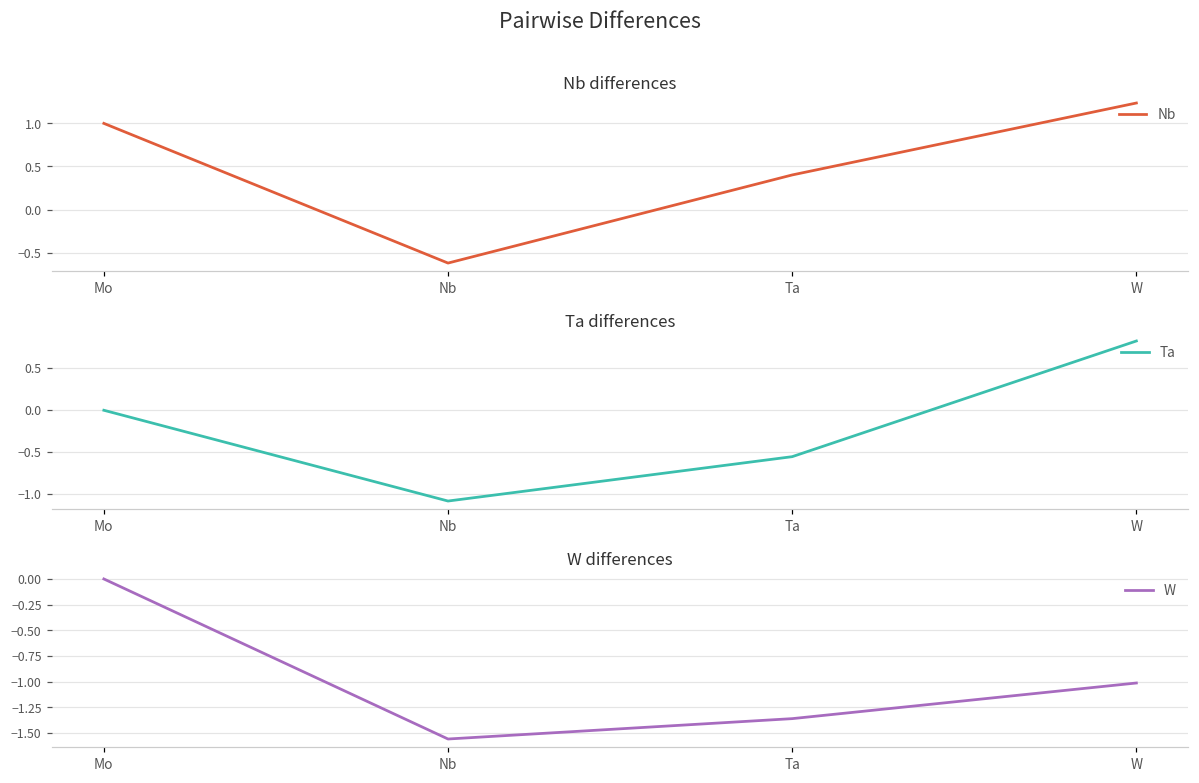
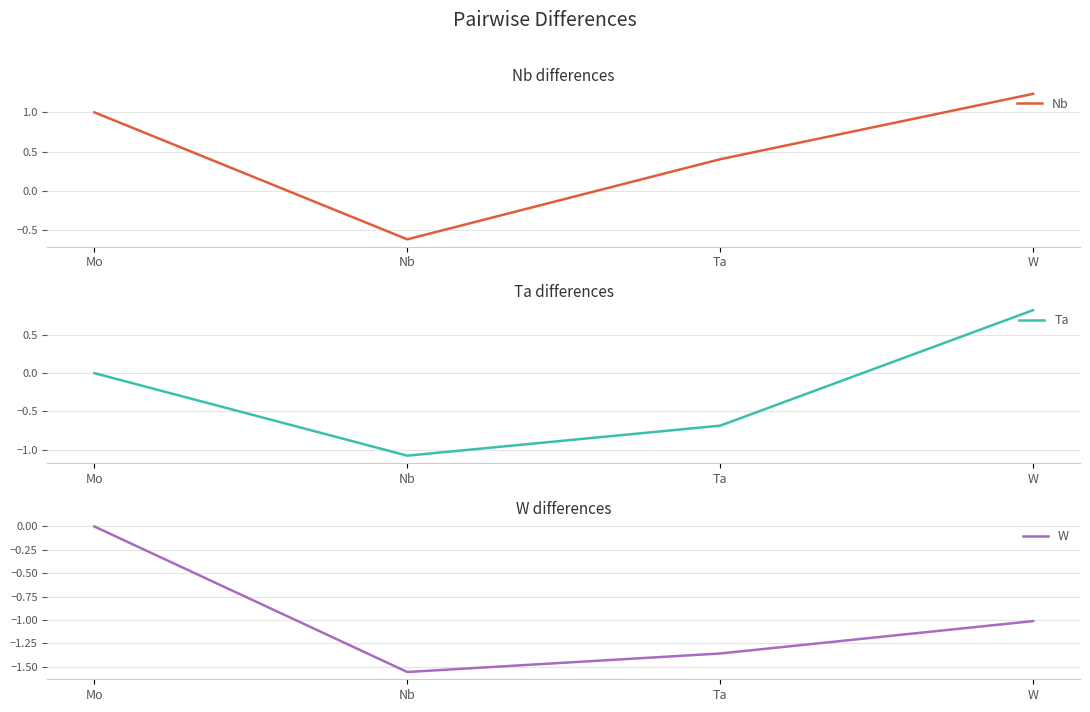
Ta differences, Ta: -0.6 -> -0.7
